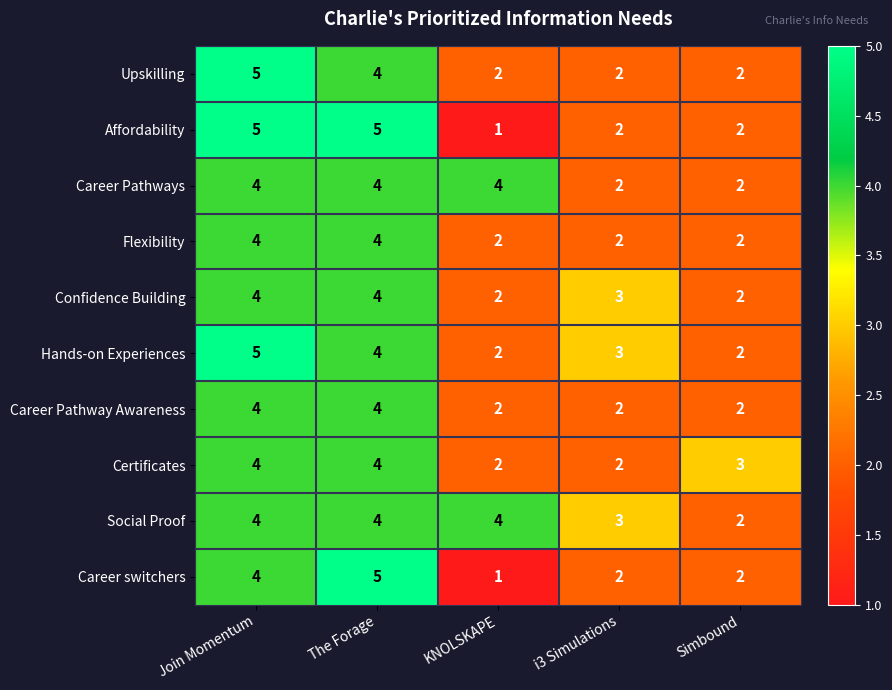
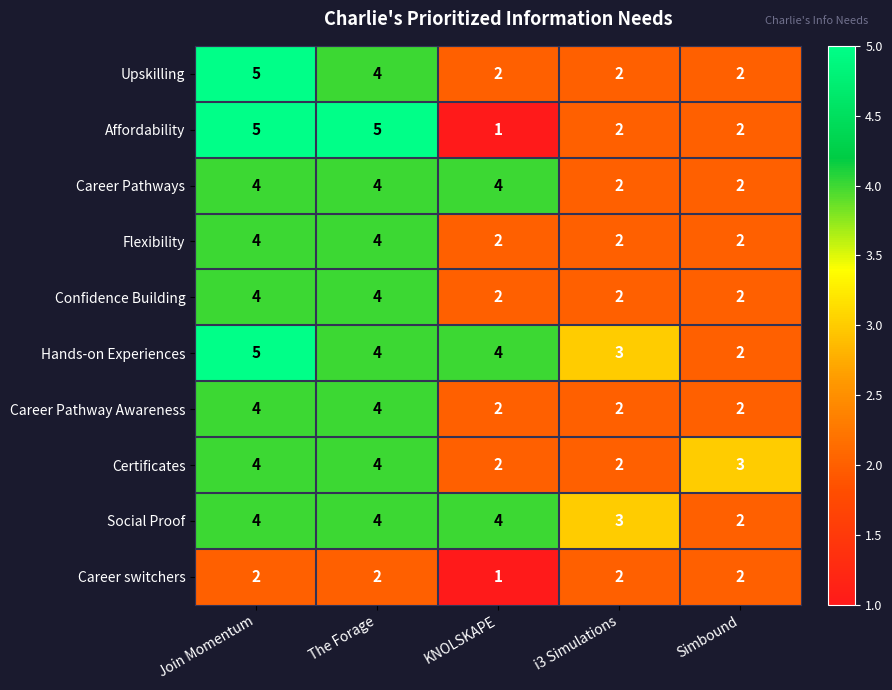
Confidence Building, i3 Simulations: 3 -> 2
Hands-on Experiences, KNOLSKAPE: 2 -> 4
Career switchers, Join Momentum: 4 -> 2
Career switchers, The Forage: 5 -> 2
